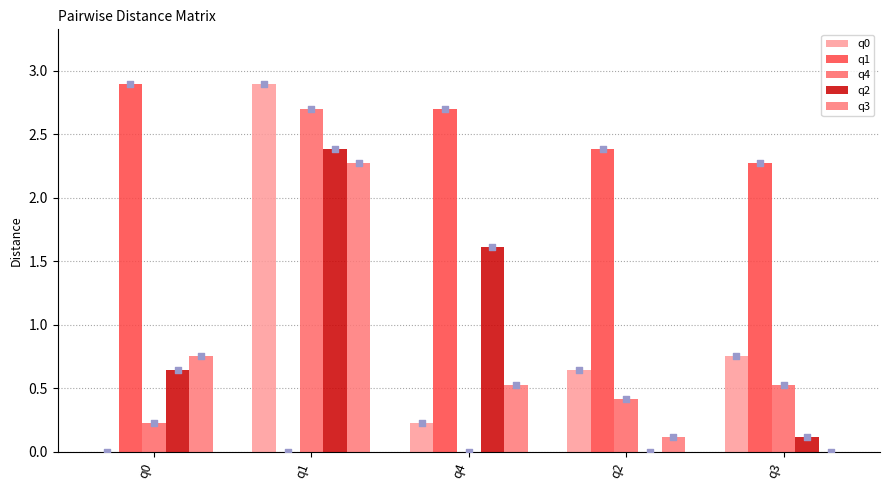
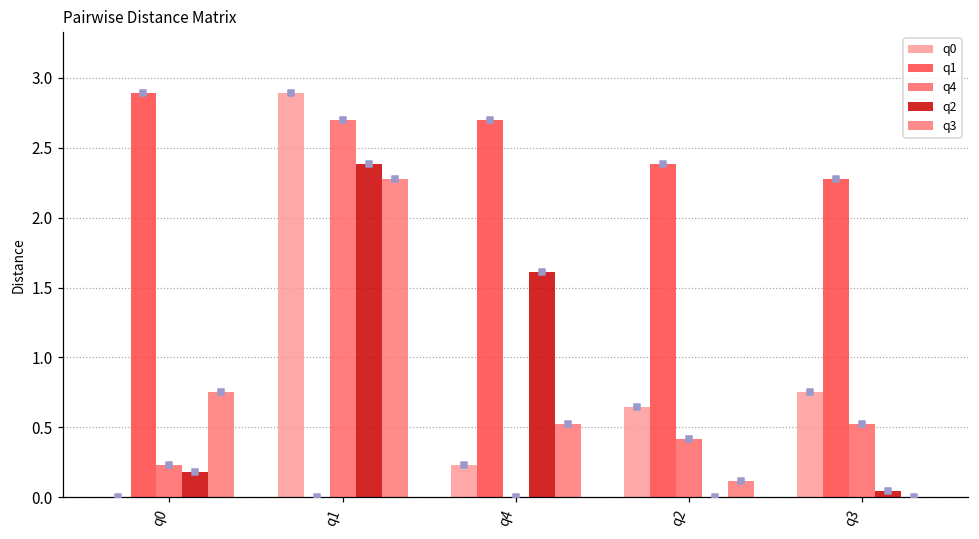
q2, q0: 0.64 -> 0.18
q2, q3: 0.12 -> 0.04
